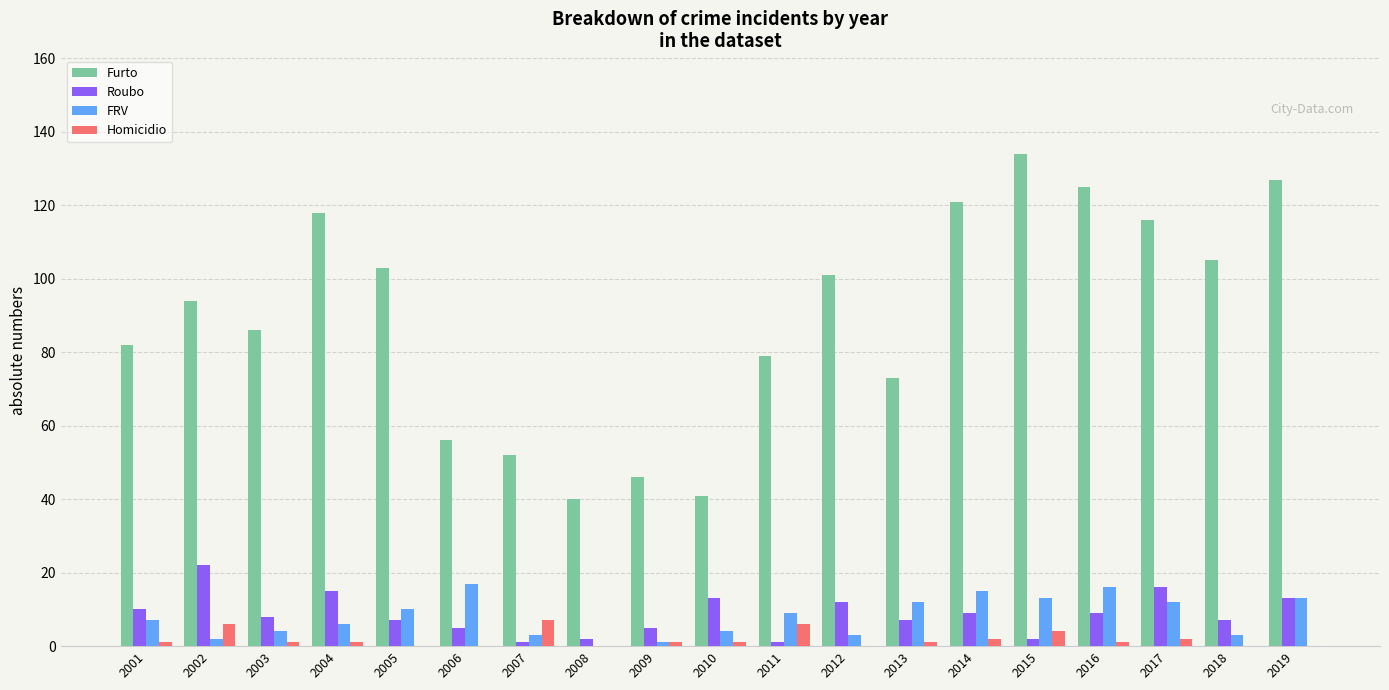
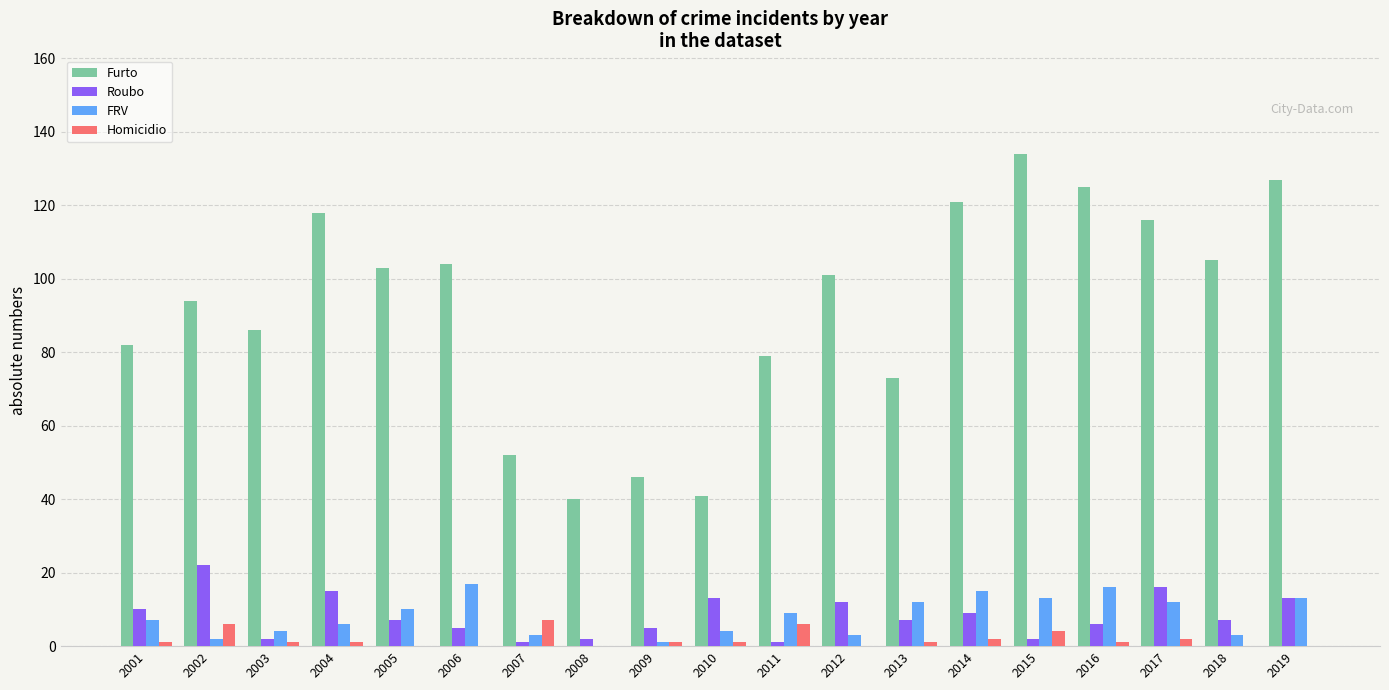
Roubo, 2003: 8 -> 2
Furto, 2006: 56 -> 104
Roubo, 2016: 9 -> 6
